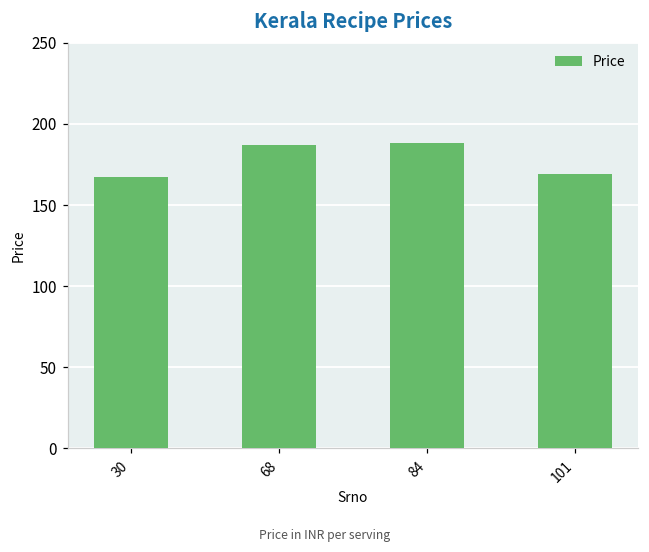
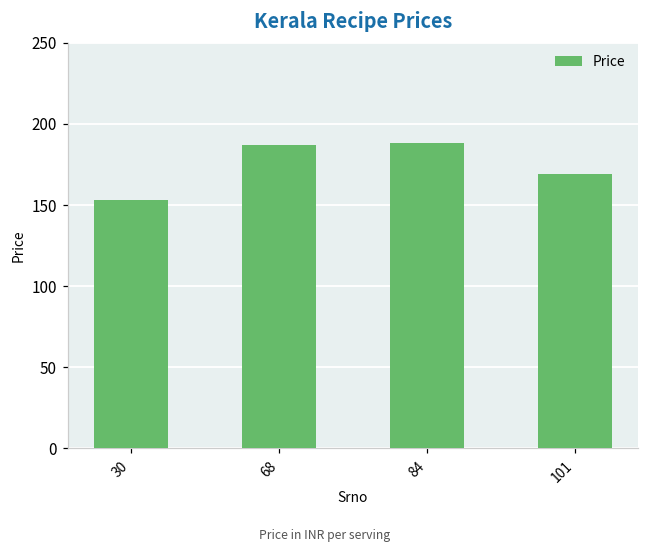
30: 167 -> 153
